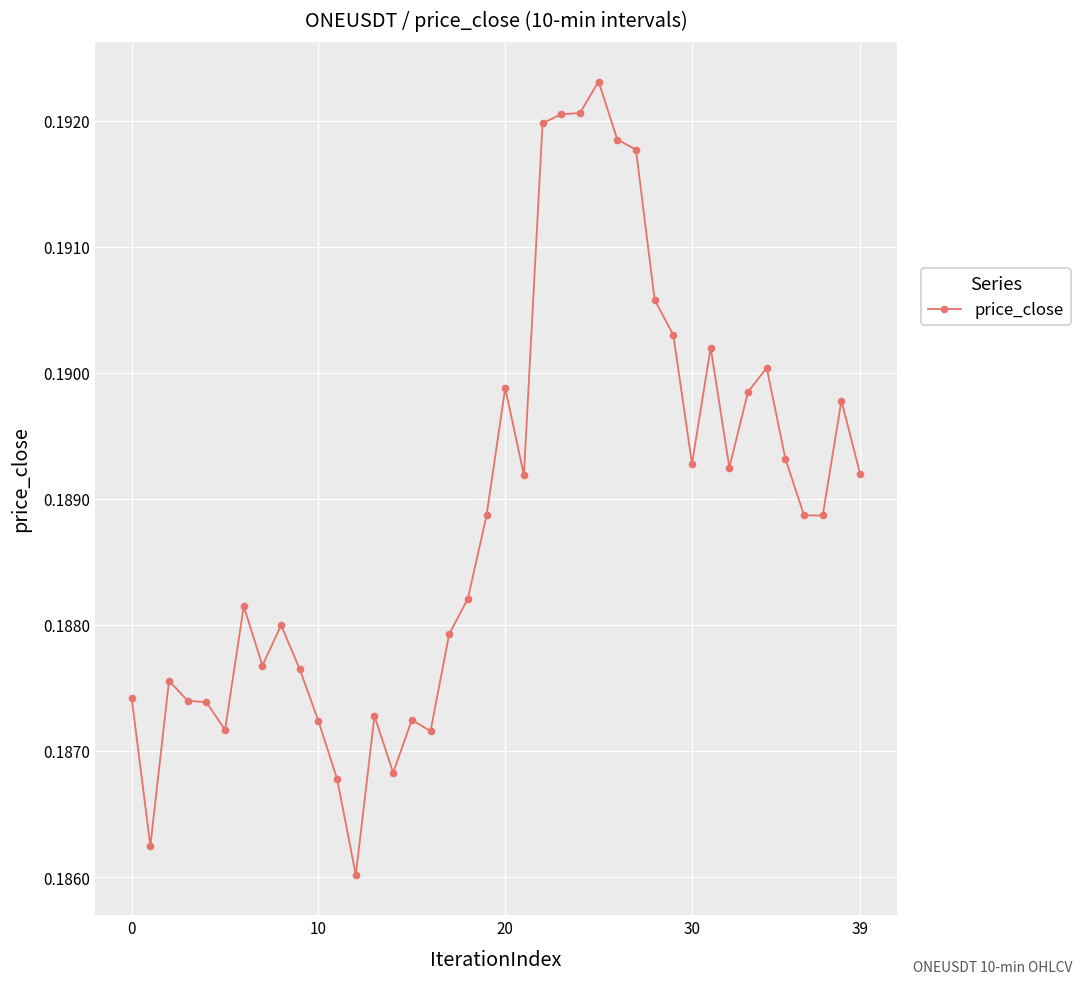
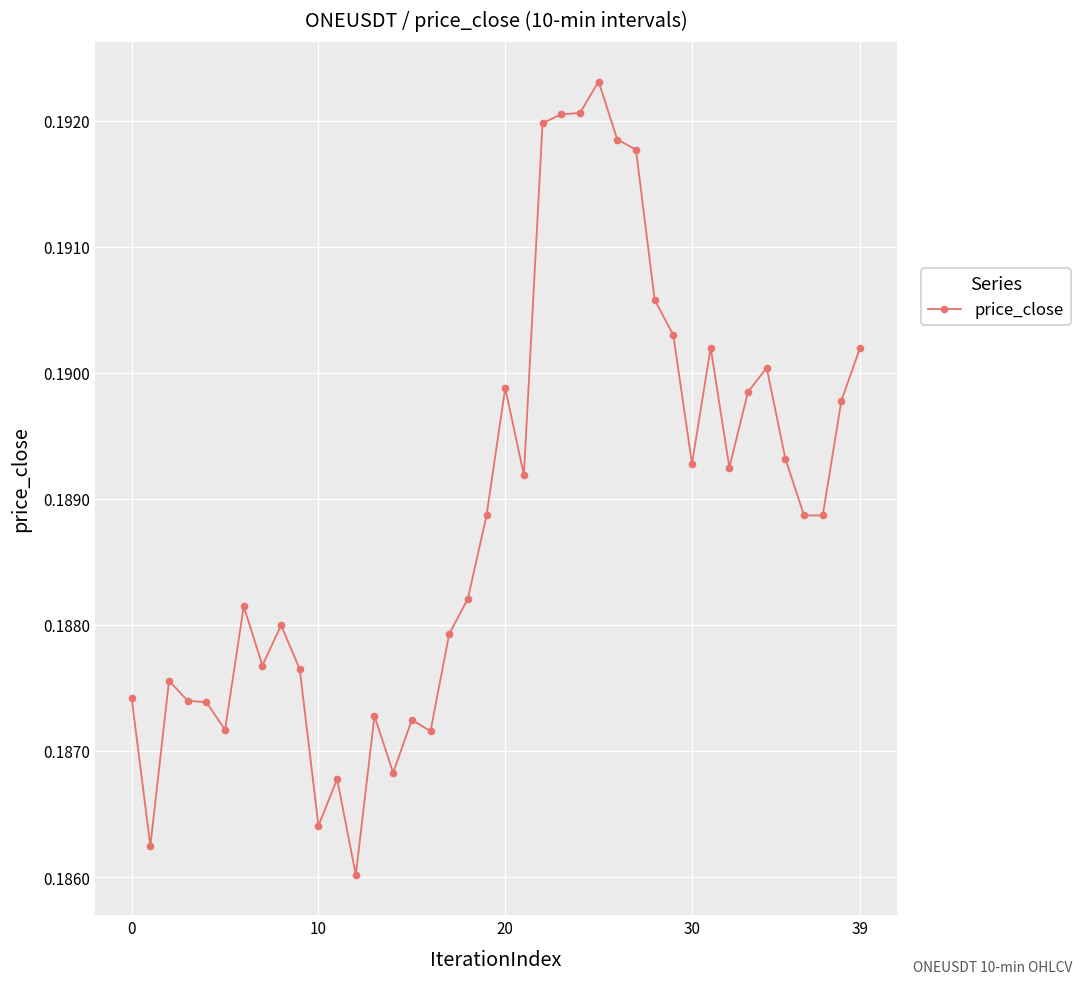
10: 0.18724 -> 0.18641
39: 0.1892 -> 0.1902
